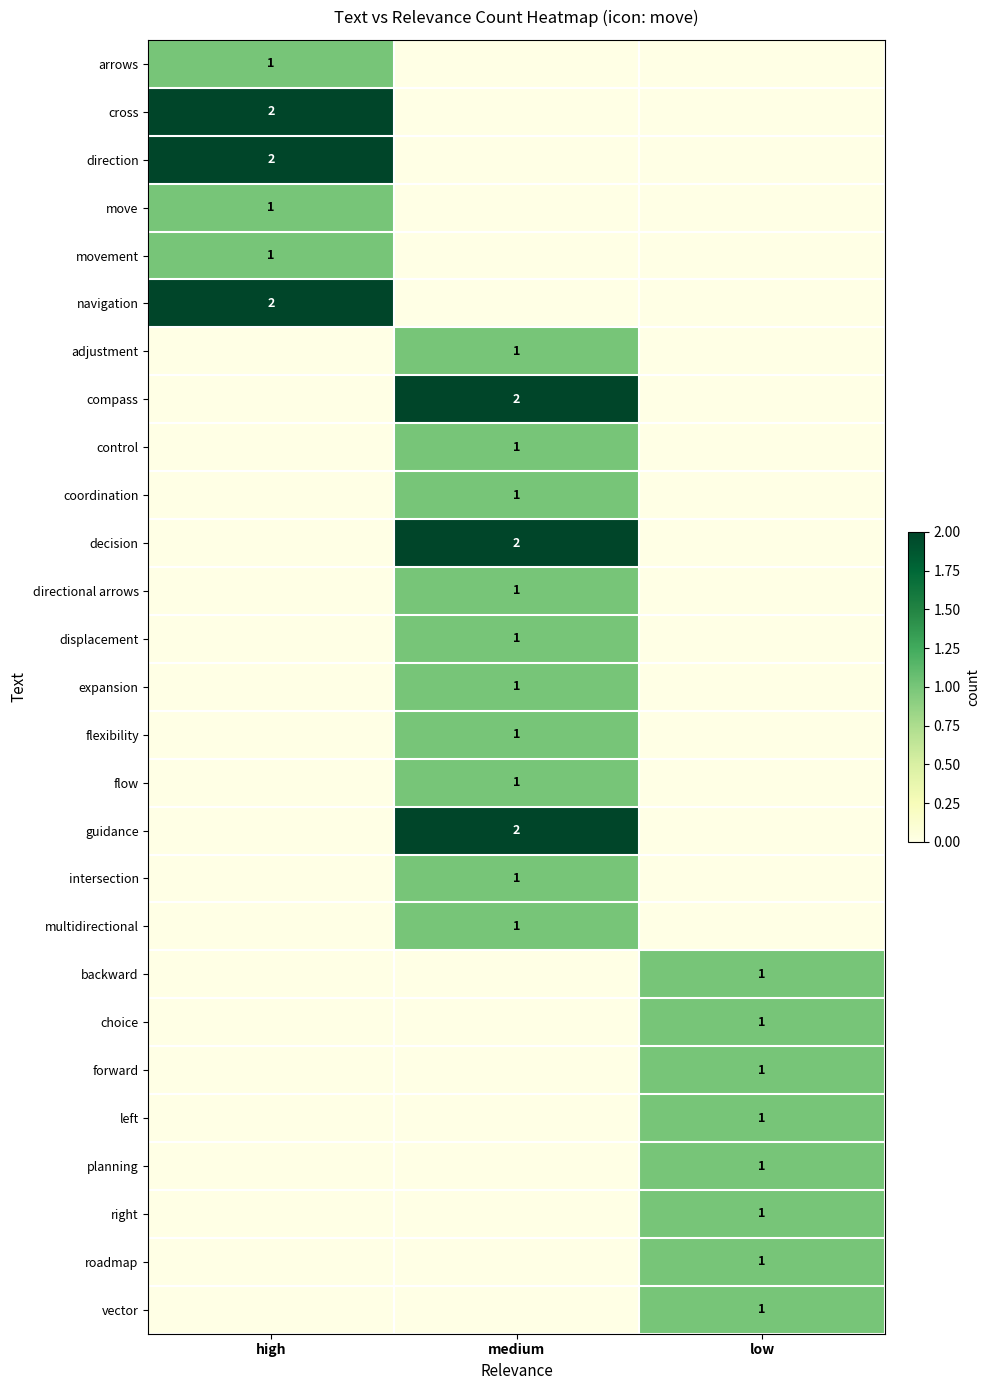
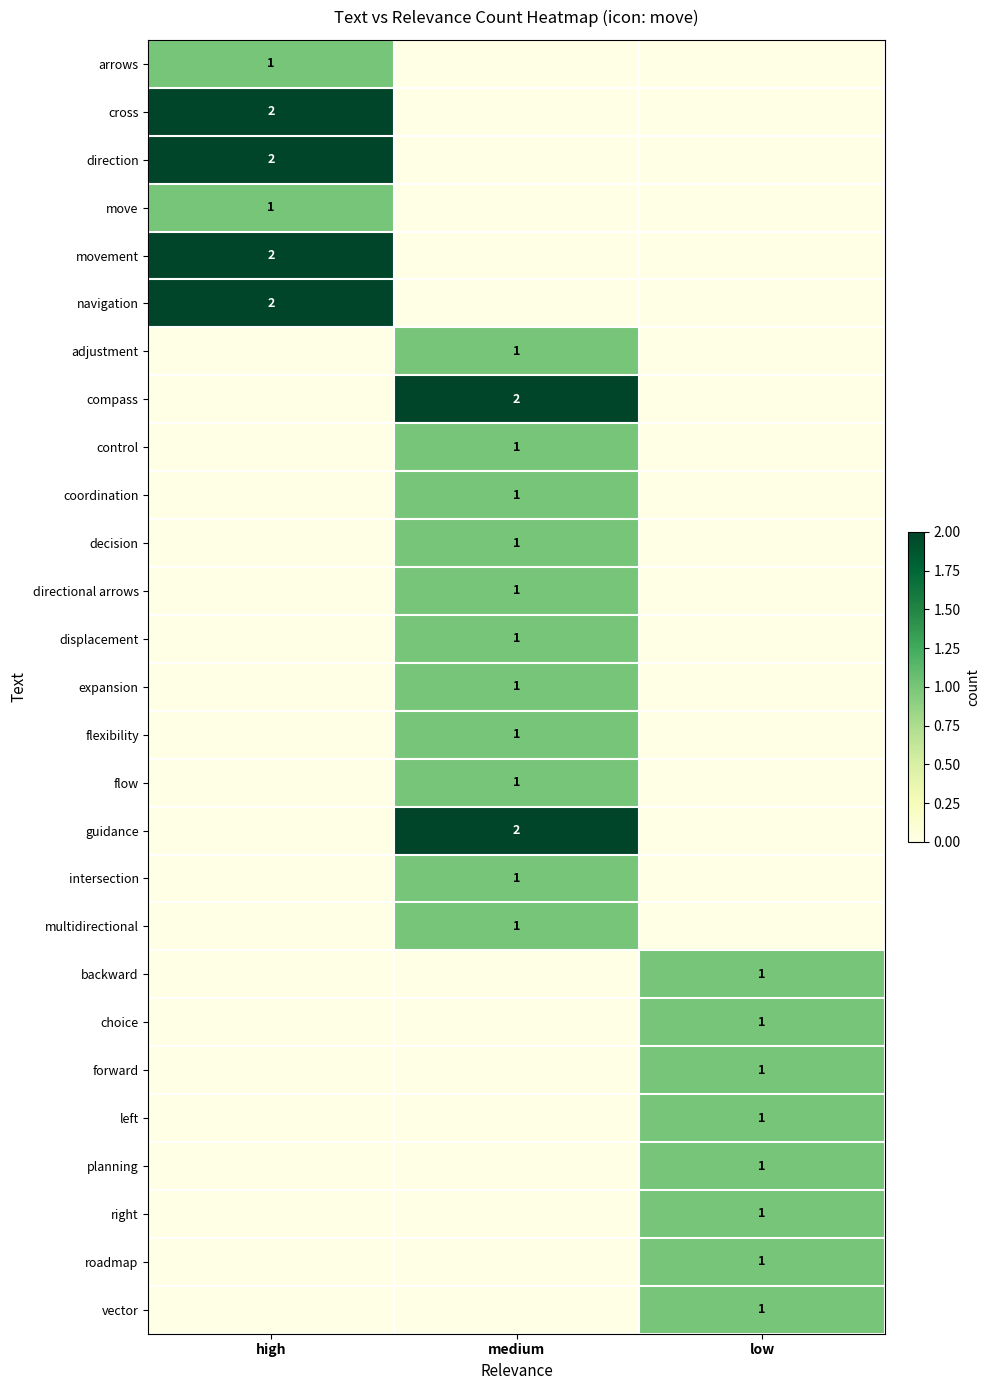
movement, high: 1 -> 2
decision, medium: 2 -> 1
